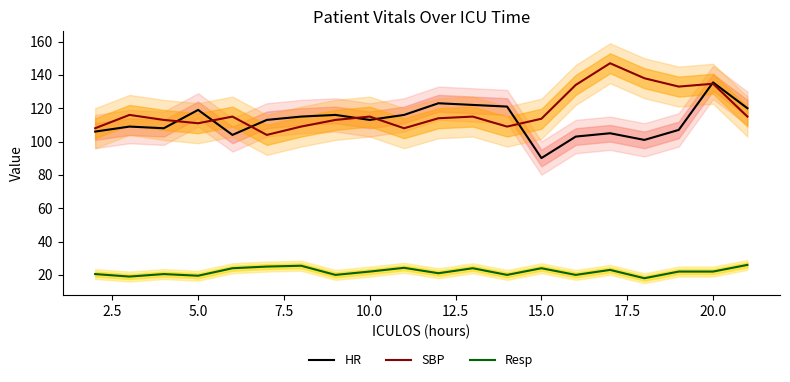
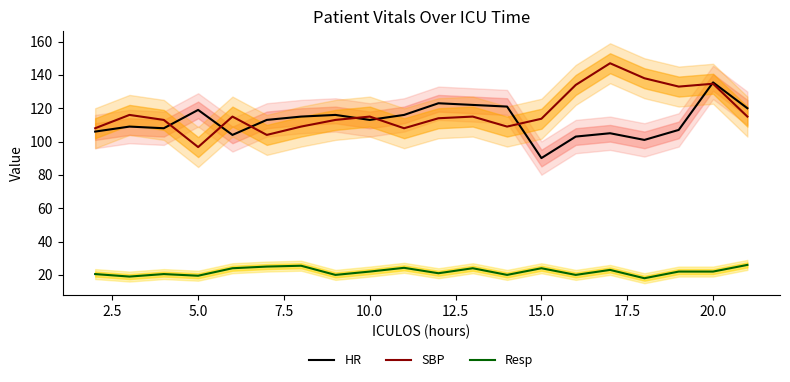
SBP, 5.0: 111 -> 97
